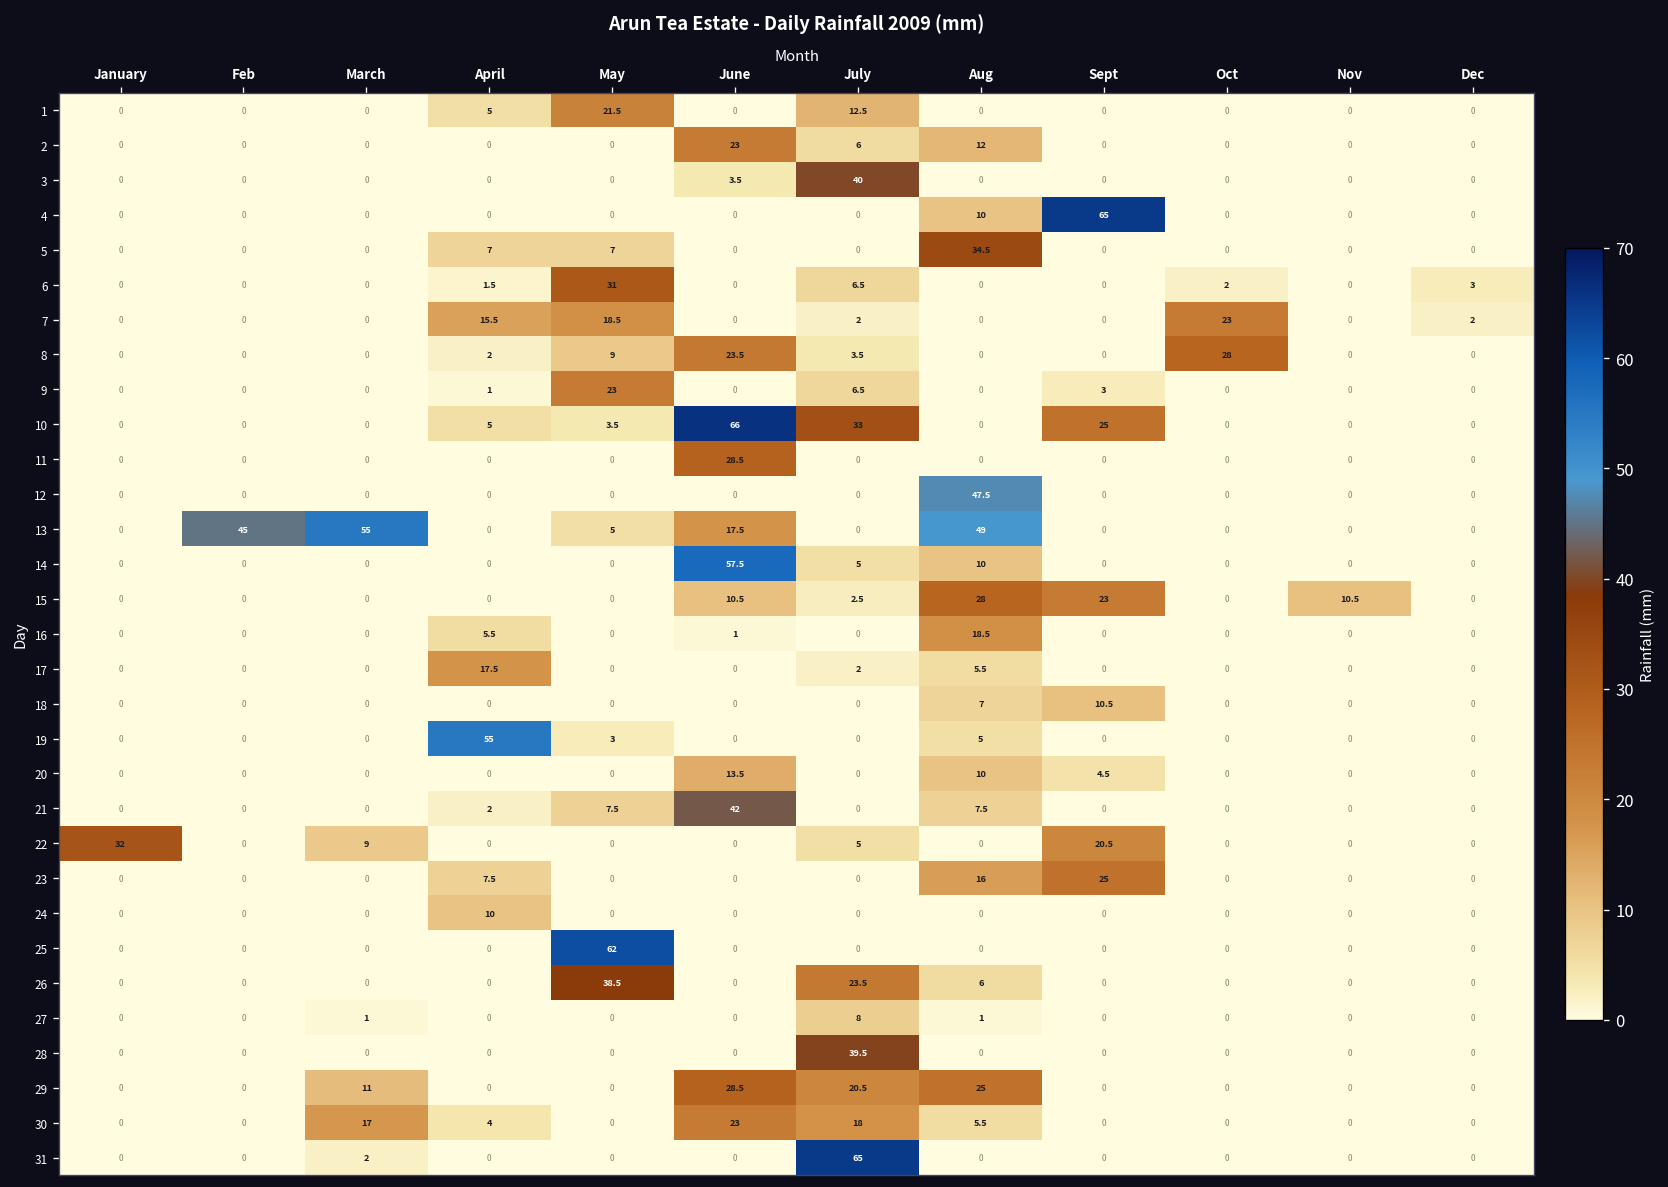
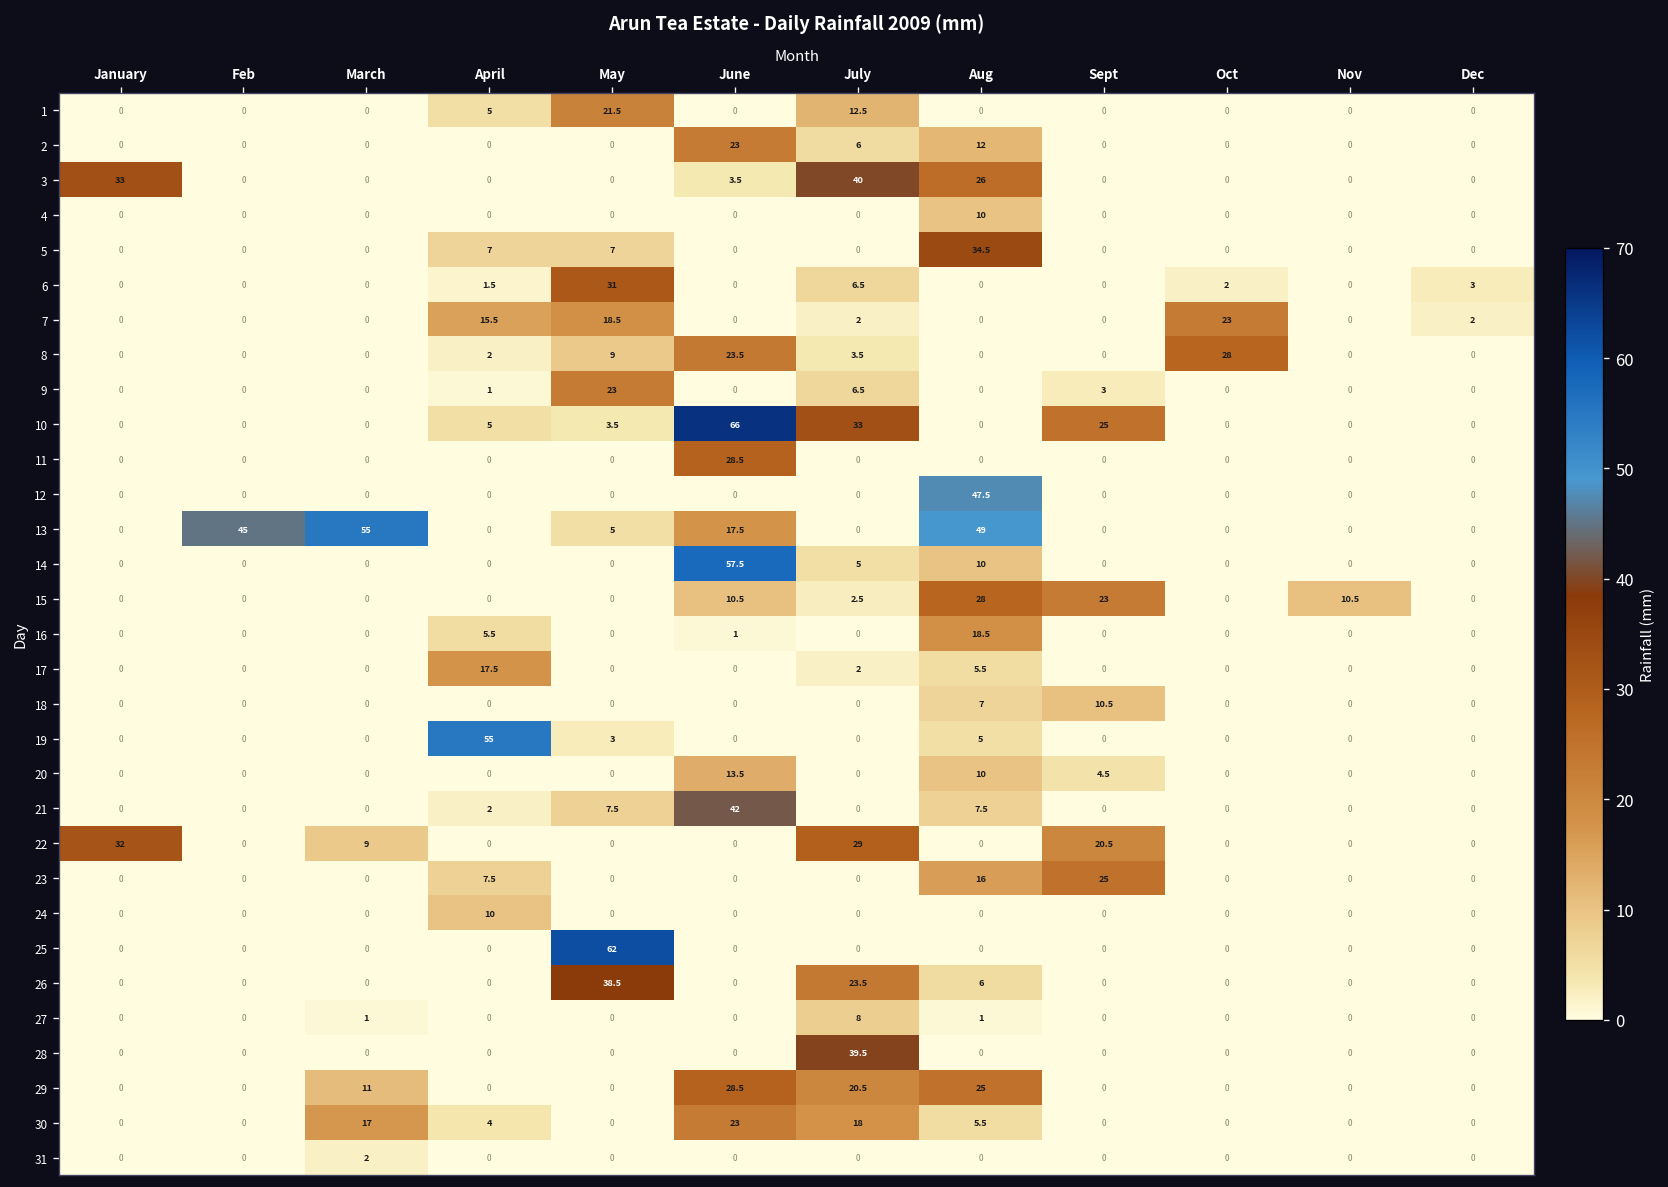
3, January: 0 -> 33
3, Aug: 0 -> 26
4, Sept: 65 -> 0
22, July: 5 -> 29
31, July: 65 -> 0
